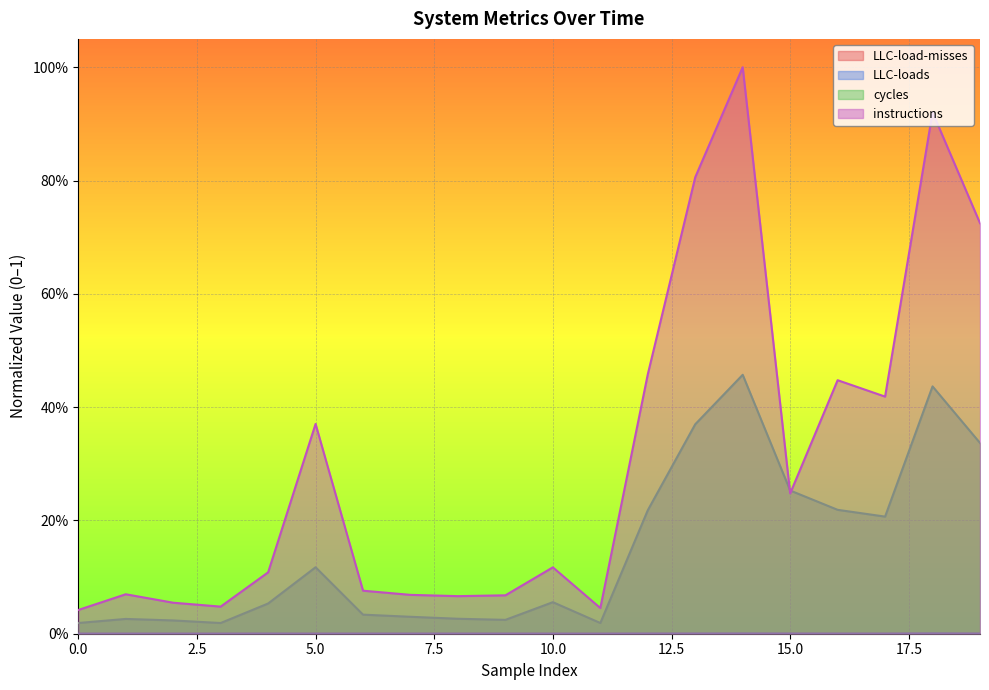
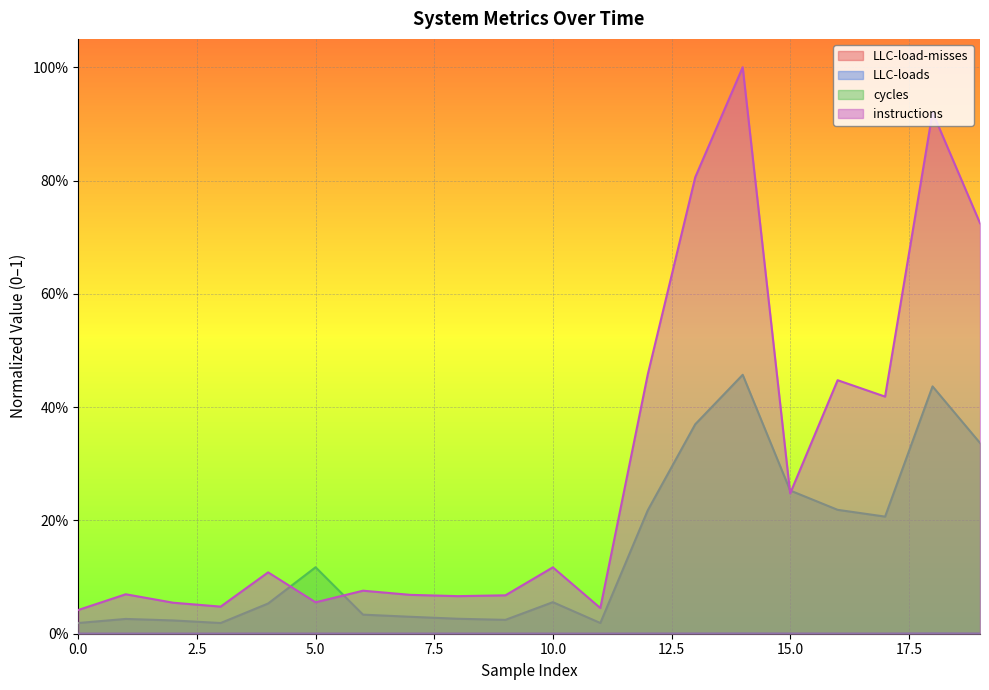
instructions, 5.0: 37% -> 6%
